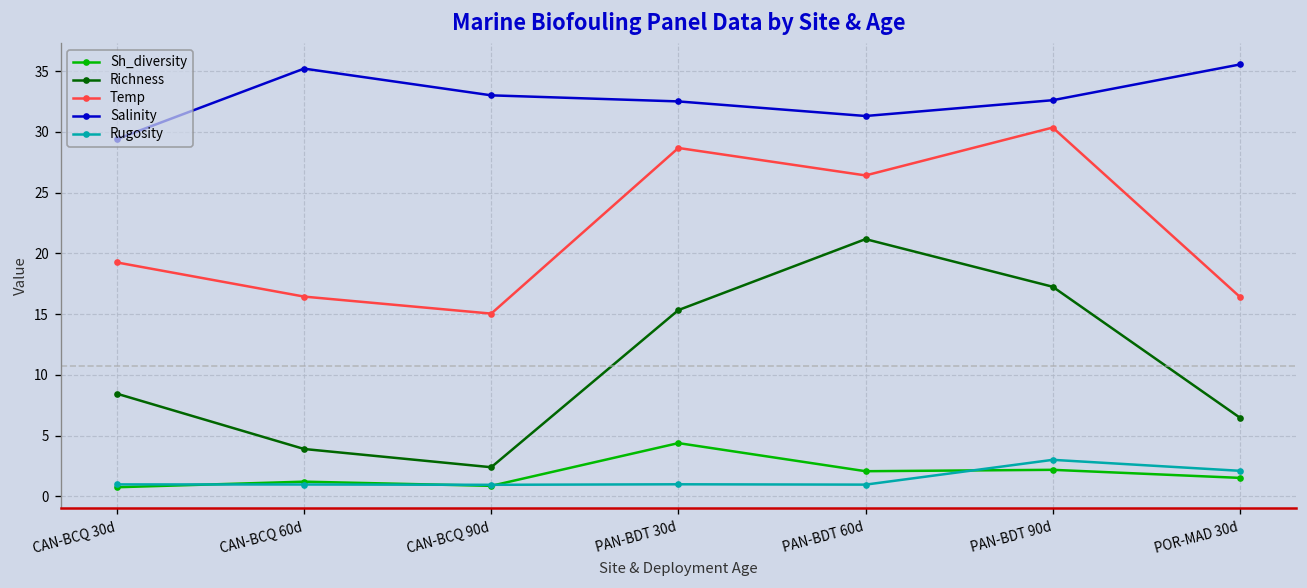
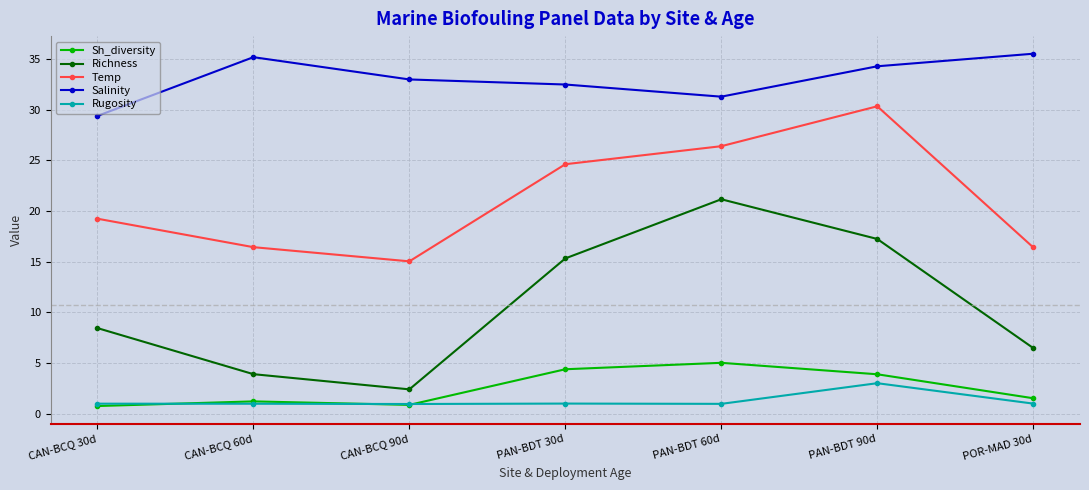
Temp, PAN-BDT 30d: 28.7 -> 24.6
Sh_diversity, PAN-BDT 60d: 2.1 -> 5.0
Sh_diversity, PAN-BDT 90d: 2.2 -> 3.9
Salinity, PAN-BDT 90d: 32.6 -> 34.3
Rugosity, POR-MAD 30d: 2.1 -> 1.0
